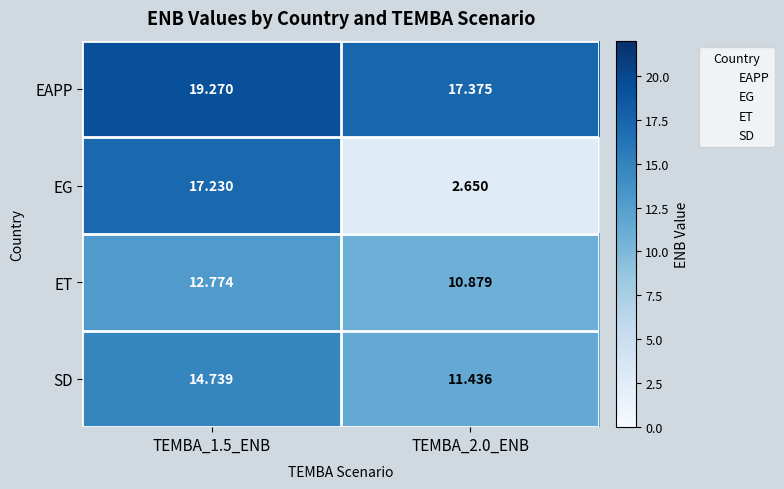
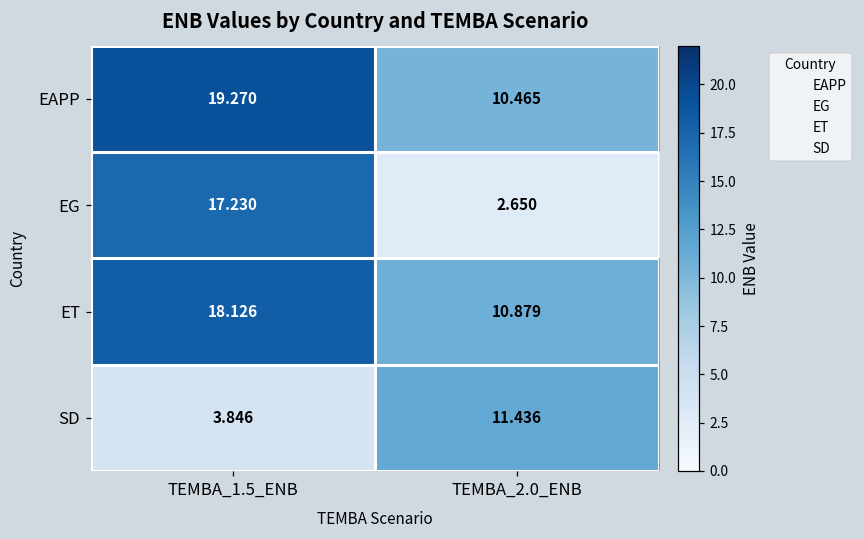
EAPP, TEMBA_2.0_ENB: 17.375 -> 10.465
ET, TEMBA_1.5_ENB: 12.774 -> 18.126
SD, TEMBA_1.5_ENB: 14.739 -> 3.846
